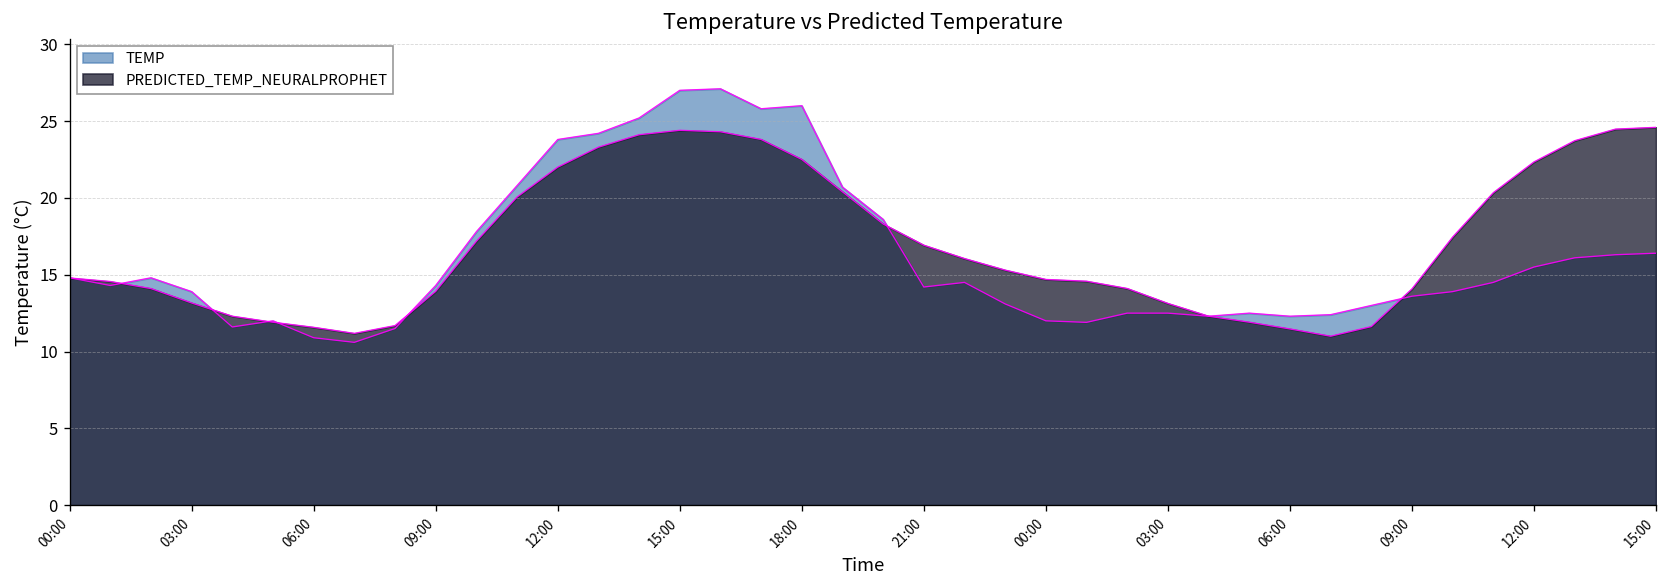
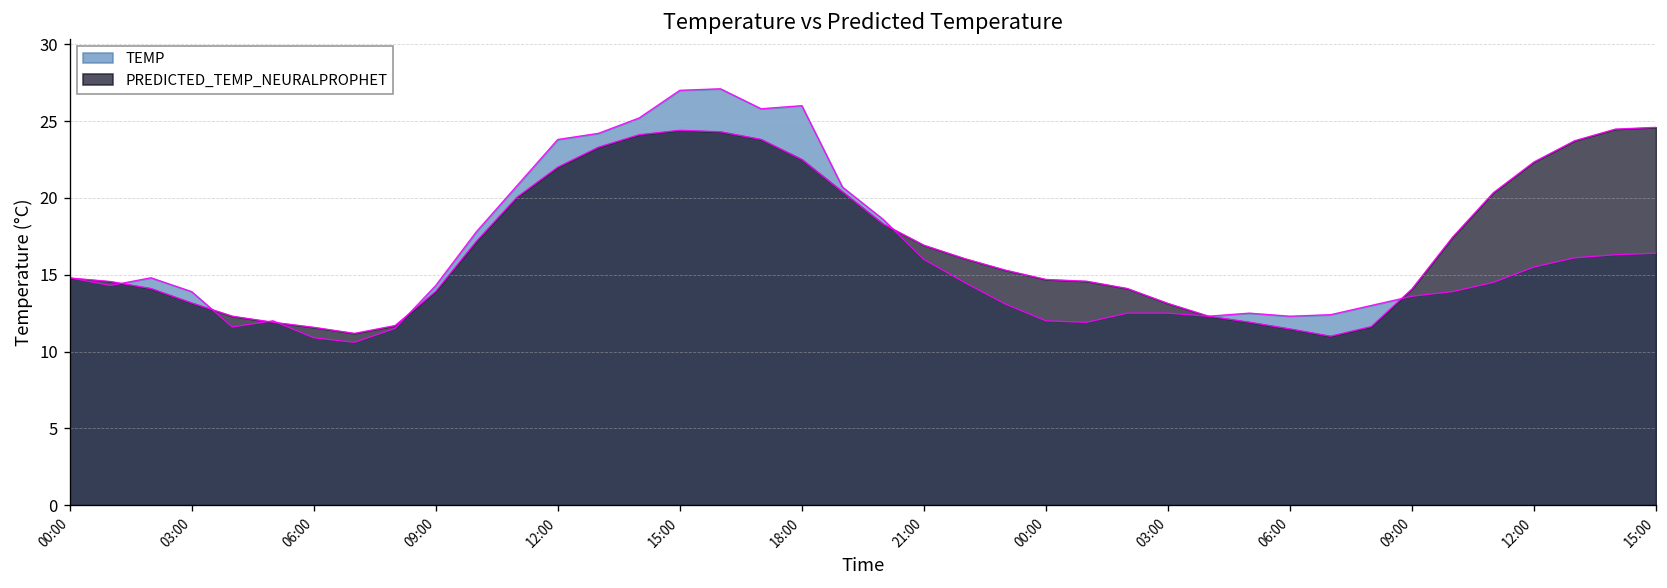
TEMP, 21:00: 14.2 -> 16.0
